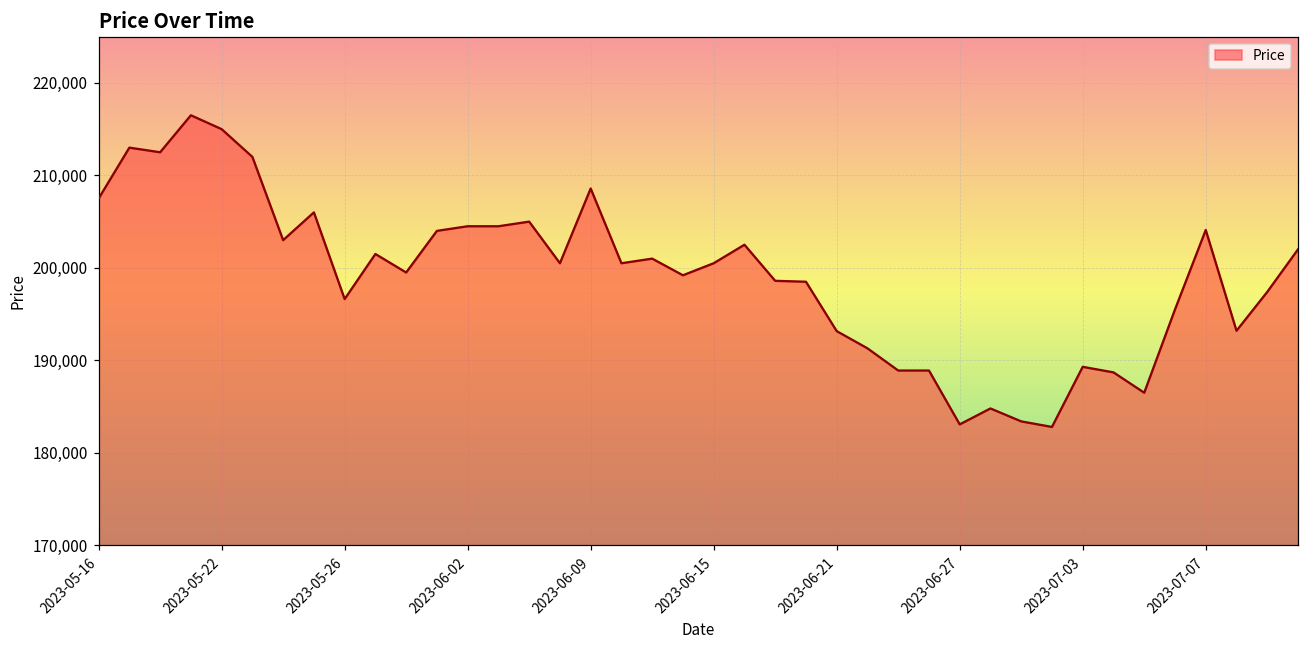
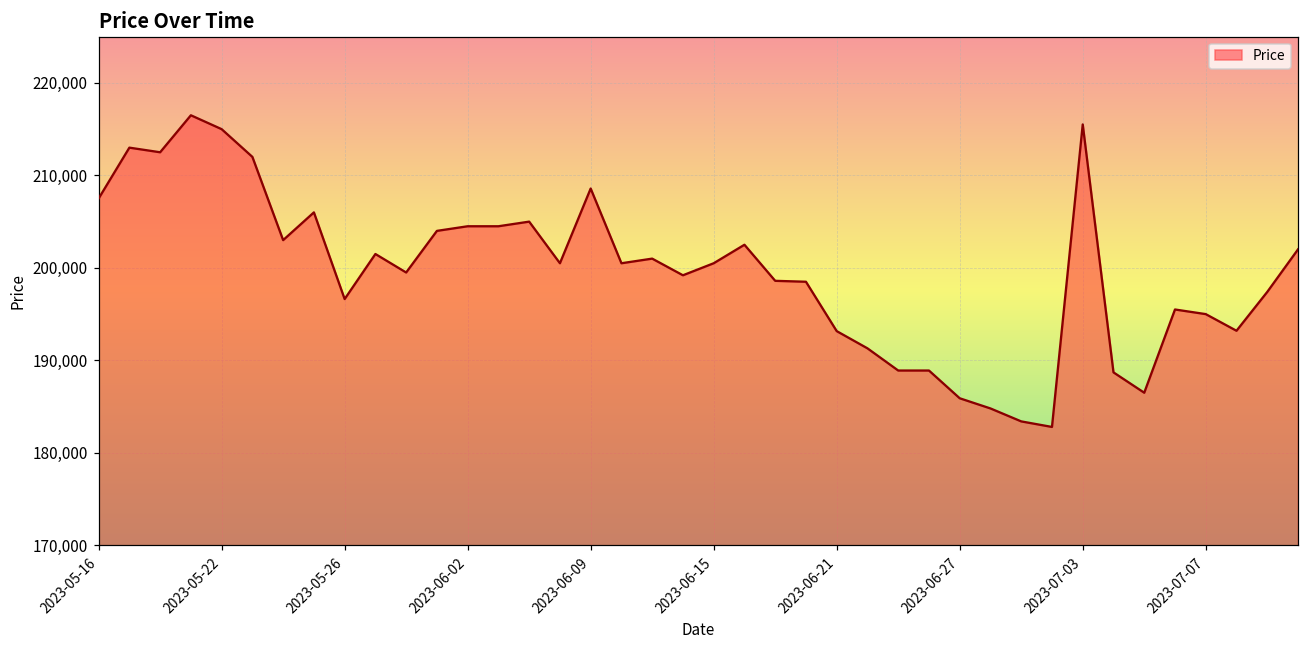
2023-06-27: 183,000 -> 186,000
2023-07-03: 189,000 -> 216,000
2023-07-07: 204,000 -> 195,000
